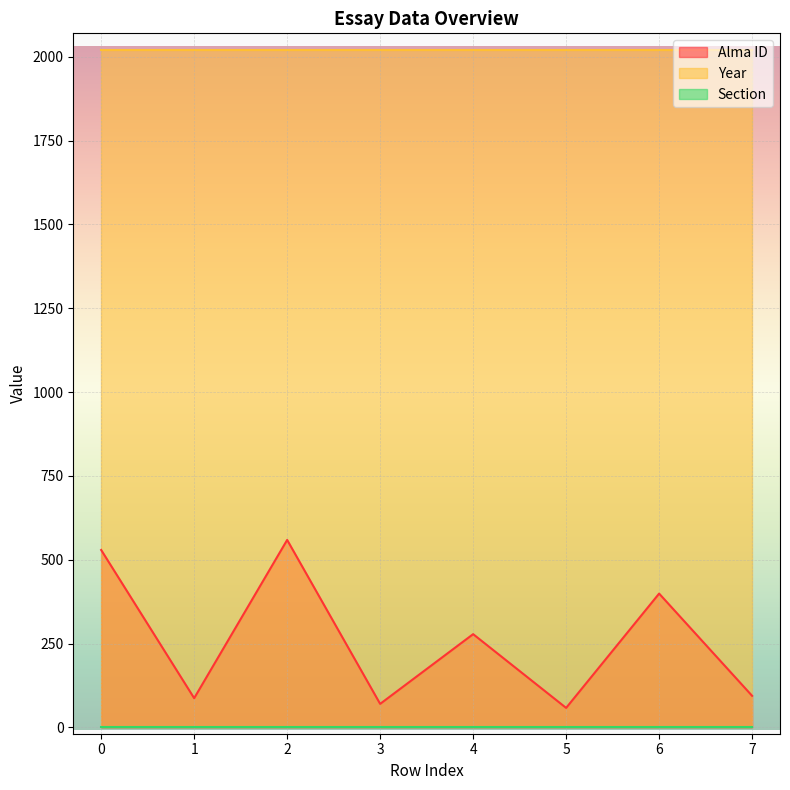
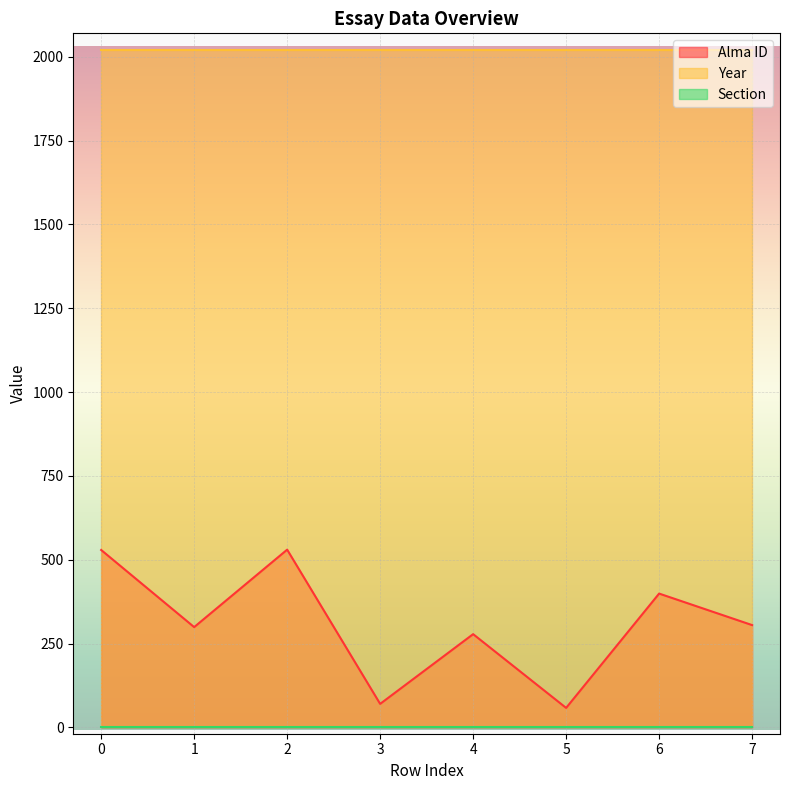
Alma ID, 1: 90 -> 300
Alma ID, 2: 560 -> 530
Alma ID, 7: 90 -> 310
